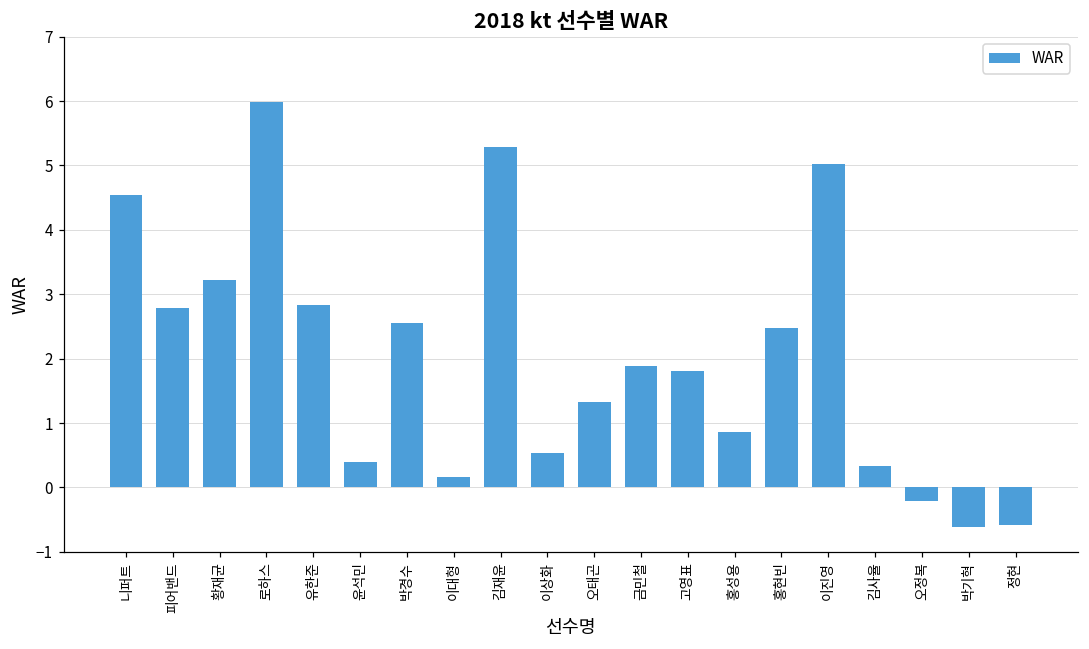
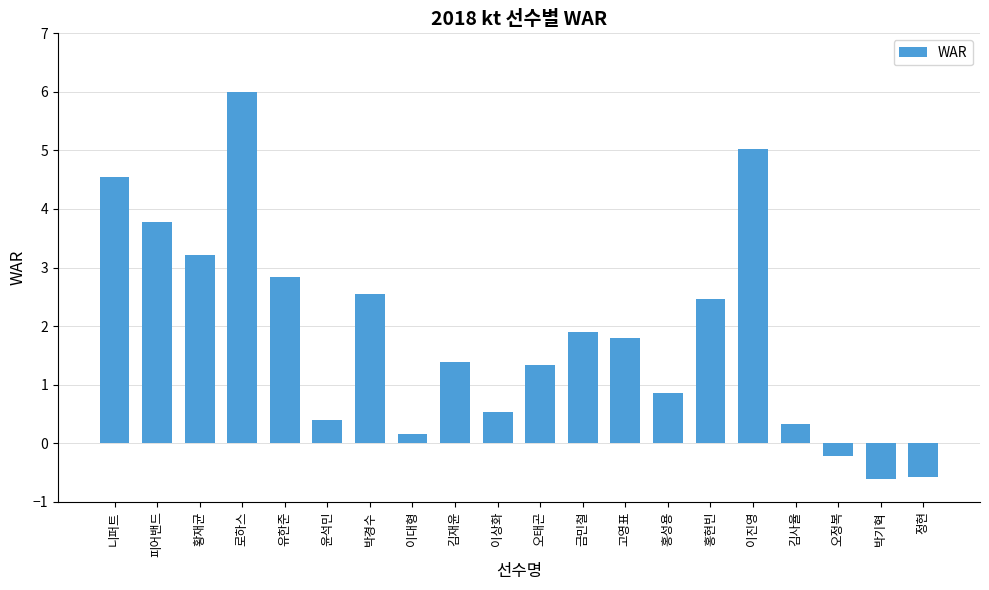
피어밴드: 2.8 -> 3.8
김재윤: 5.3 -> 1.4
